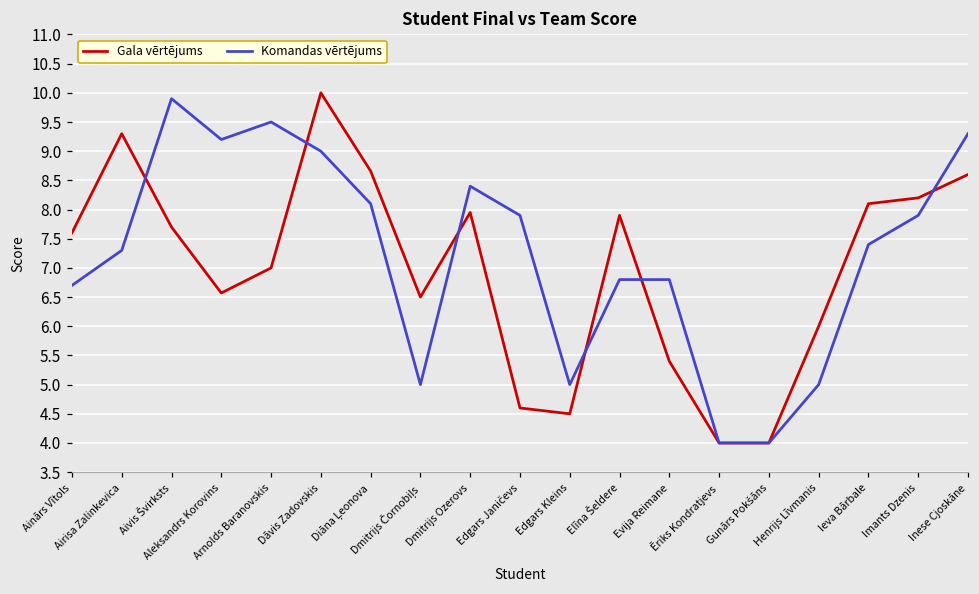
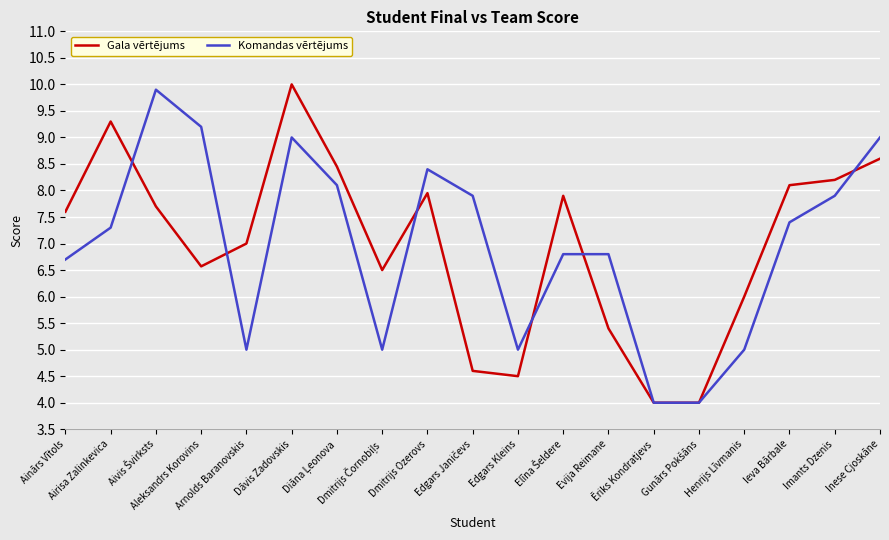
Komandas vērtējums, Arnolds Baranovskis: 9.5 -> 5.0
Gala vērtējums, Diāna Ļeonova: 8.7 -> 8.5
Komandas vērtējums, Inese Cjoskāne: 9.3 -> 9.0
